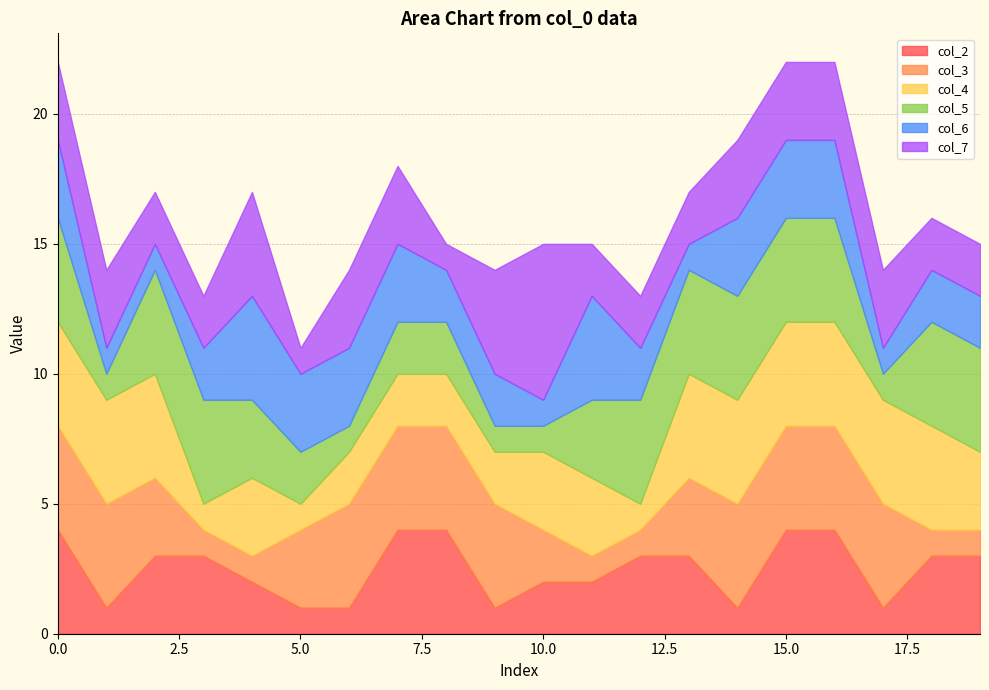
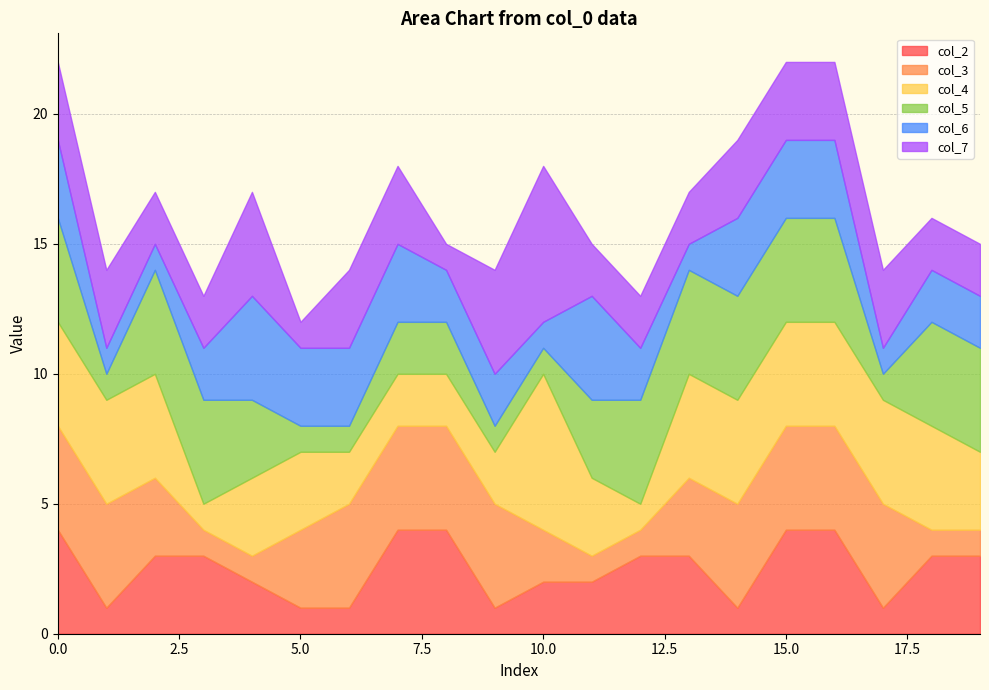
col_4, 5.0: 1 -> 3
col_5, 5.0: 2 -> 1
col_4, 10.0: 3 -> 6
